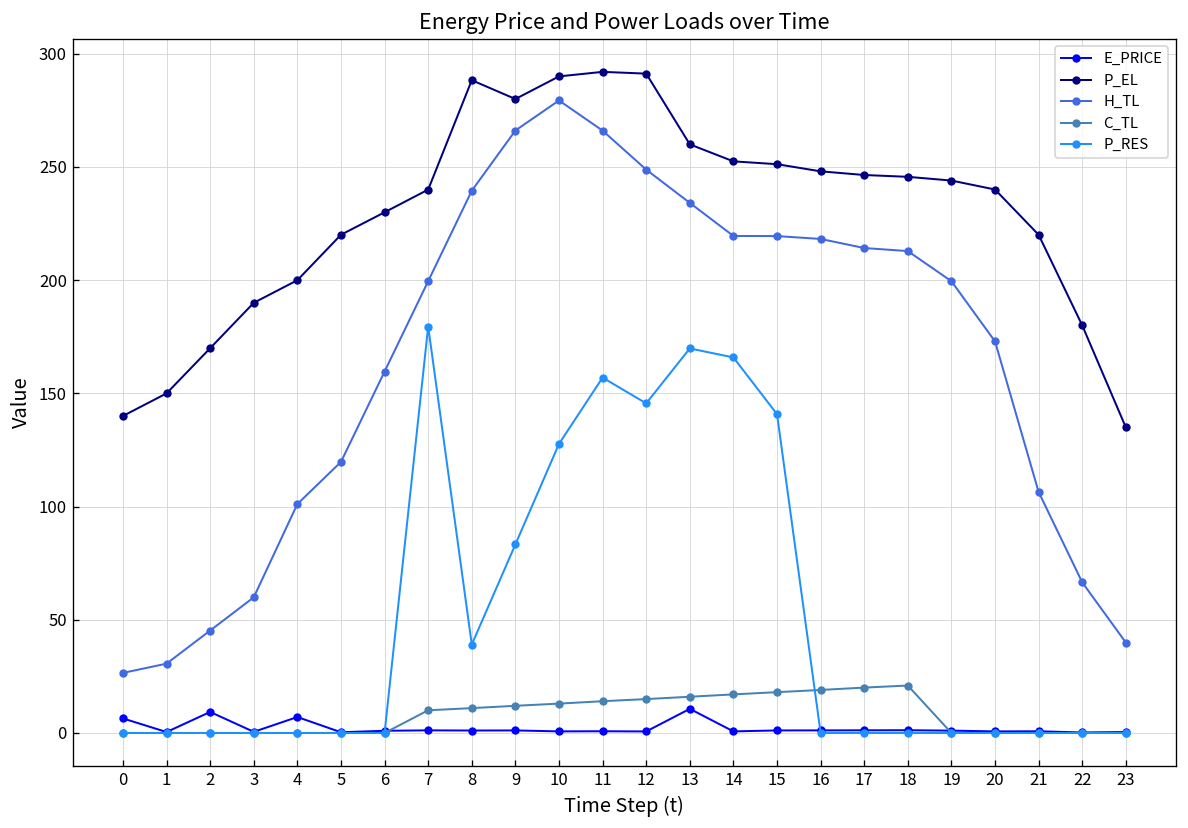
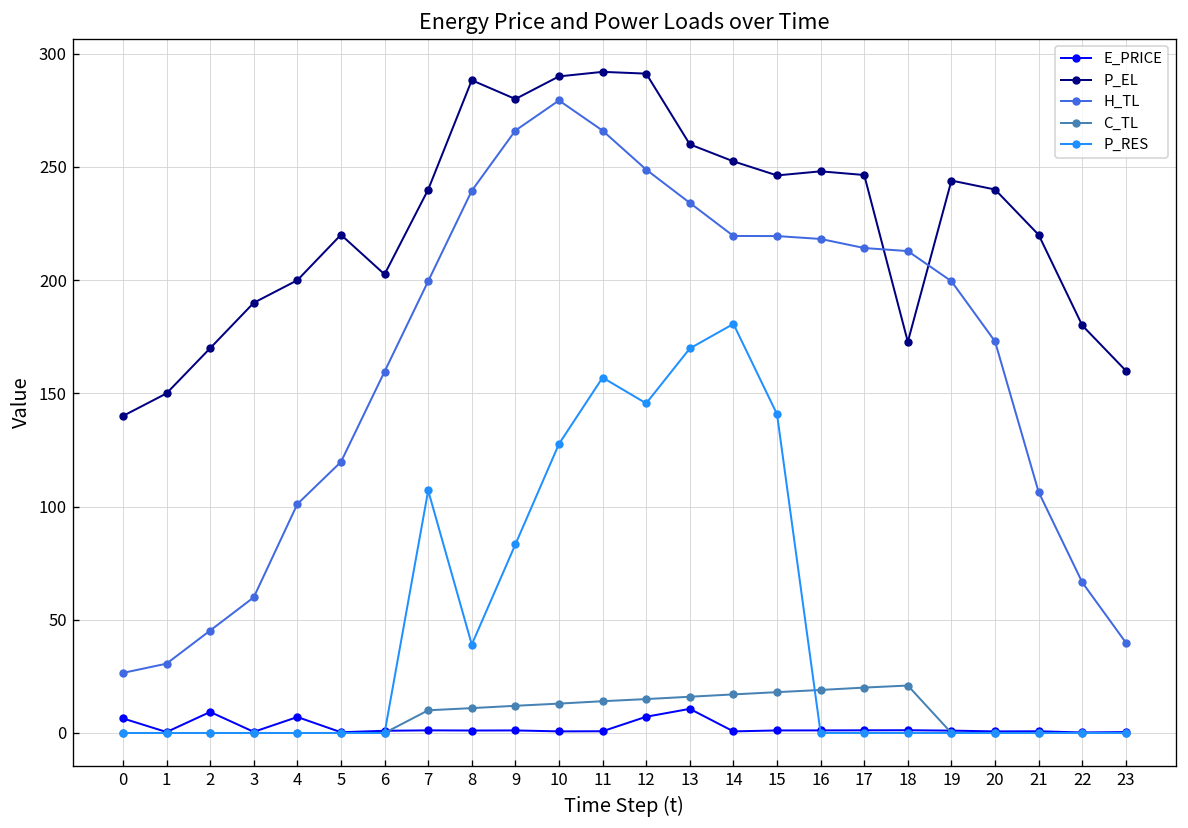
P_EL, 6: 230 -> 203
P_RES, 7: 180 -> 107
E_PRICE, 12: 1 -> 7
P_RES, 14: 166 -> 181
P_EL, 15: 251 -> 246
P_EL, 18: 246 -> 173
P_EL, 23: 135 -> 160
